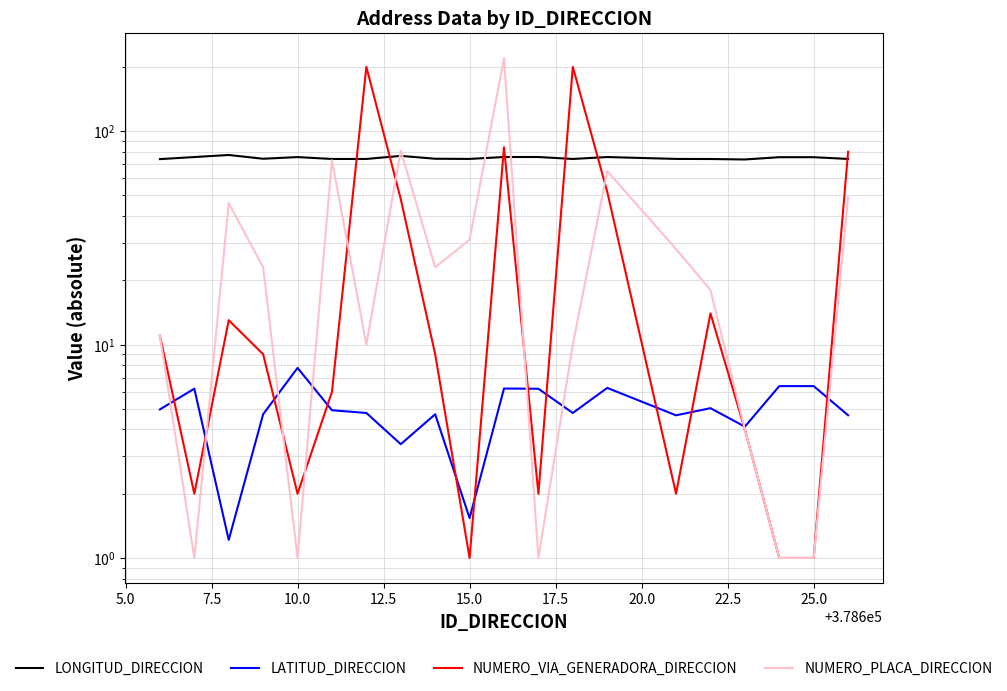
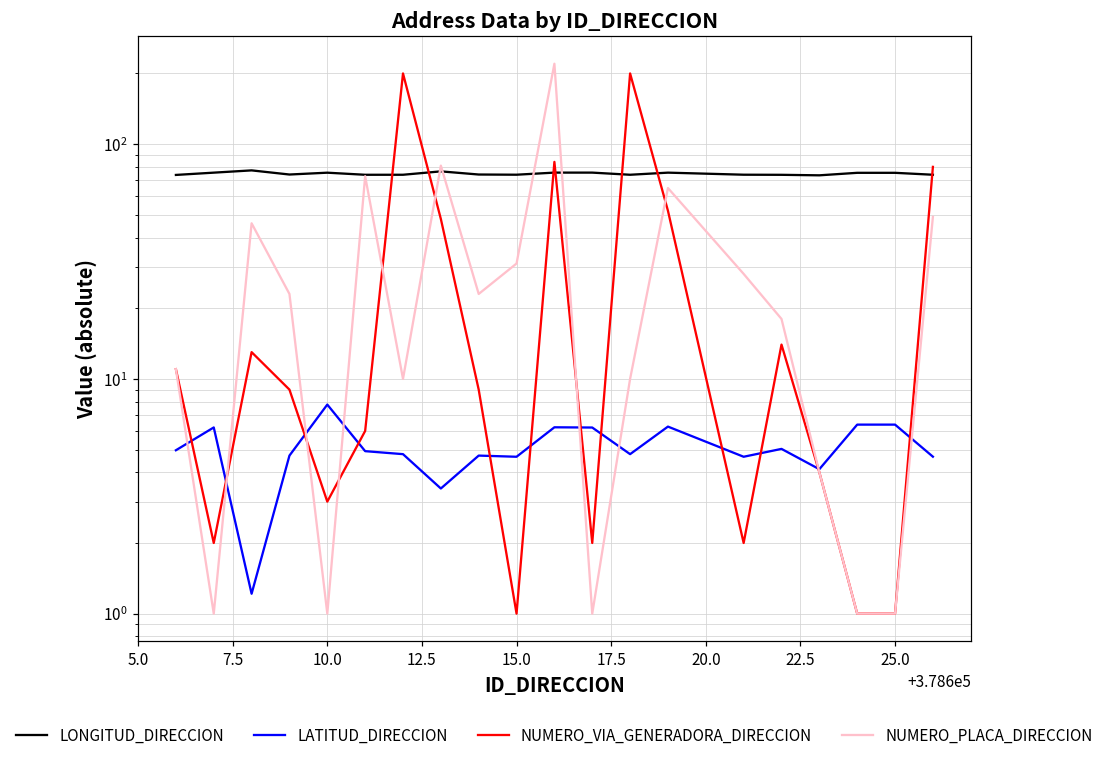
NUMERO_VIA_GENERADORA_DIRECCION, 10.0: 2 -> 3
LATITUD_DIRECCION, 15.0: 1.5 -> 4.7
